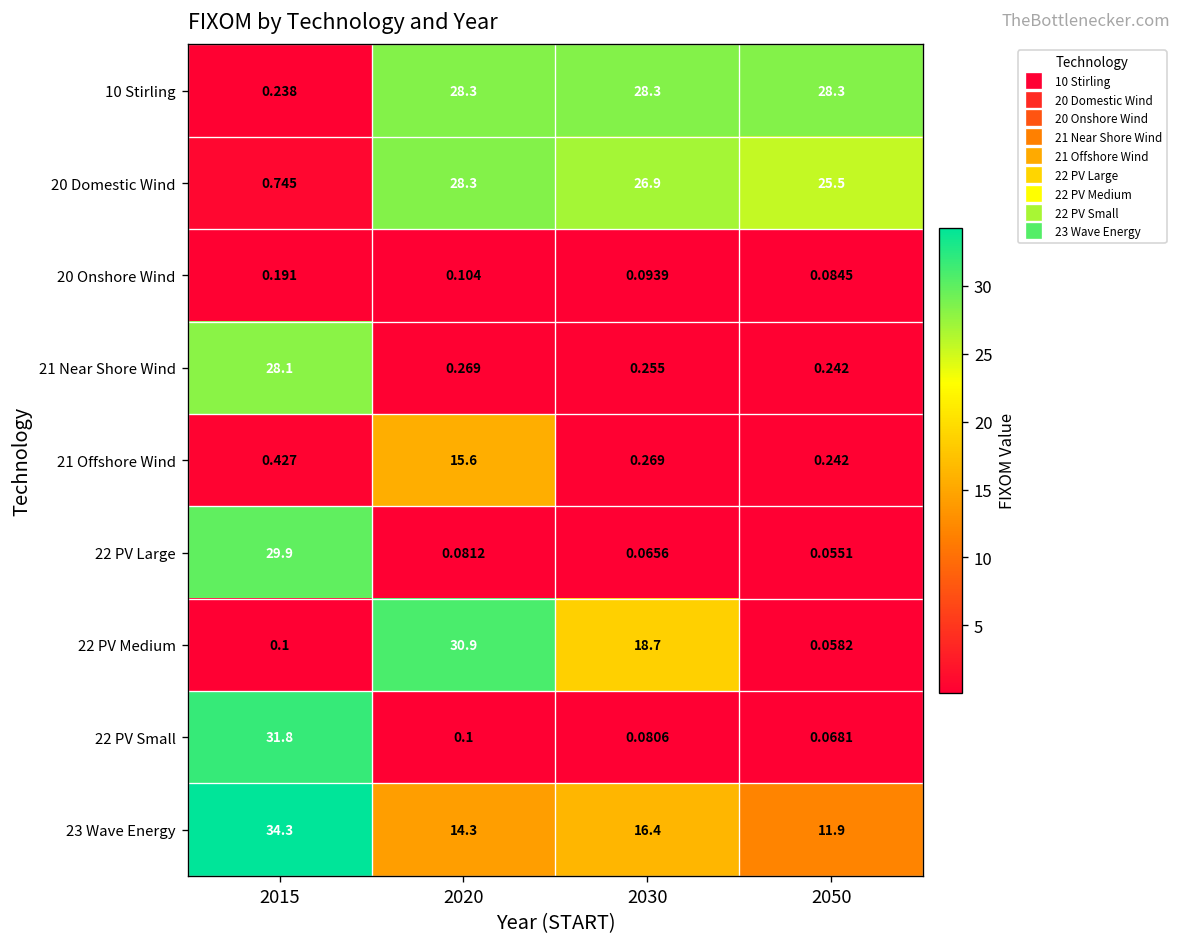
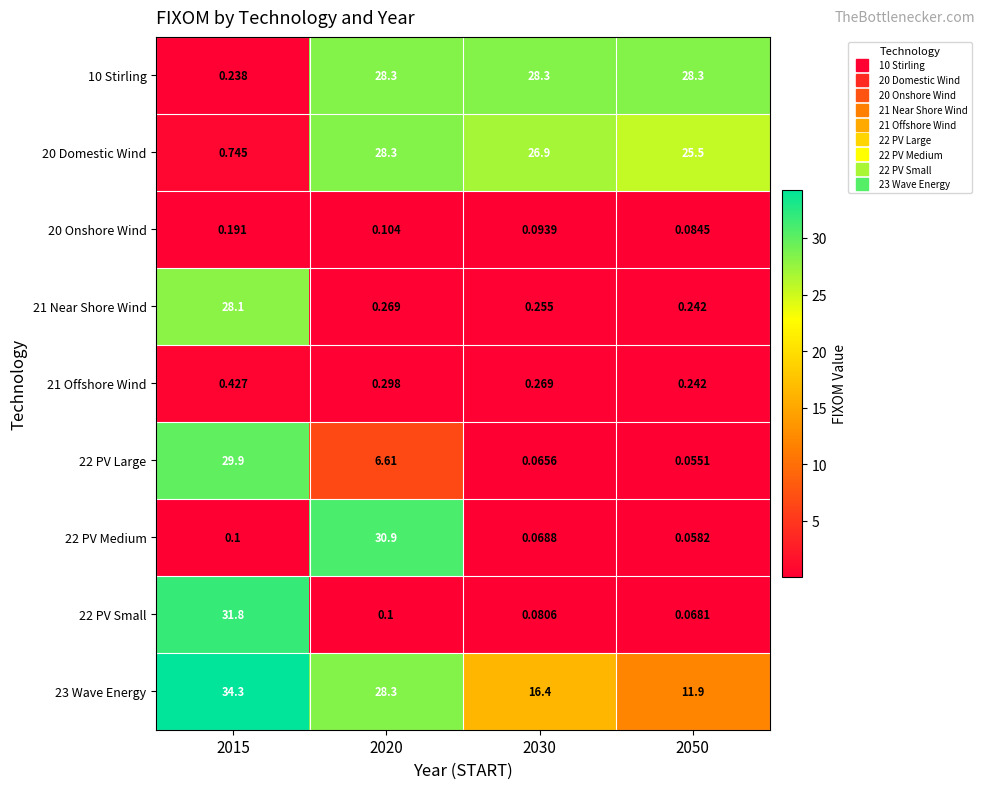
21 Offshore Wind, 2020: 15.6 -> 0.298
22 PV Large, 2020: 0.0812 -> 6.61
22 PV Medium, 2030: 18.7 -> 0.0688
23 Wave Energy, 2020: 14.3 -> 28.3
